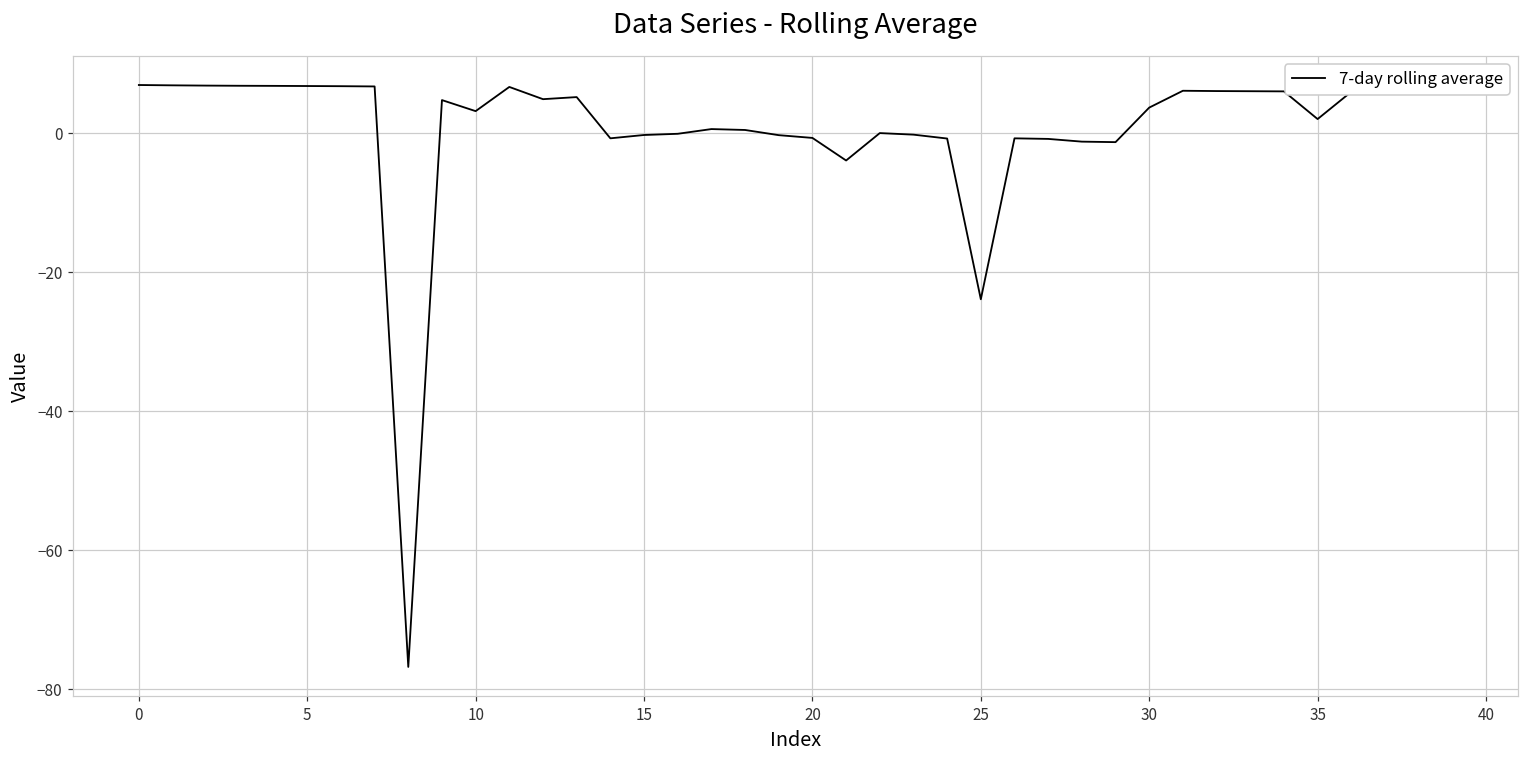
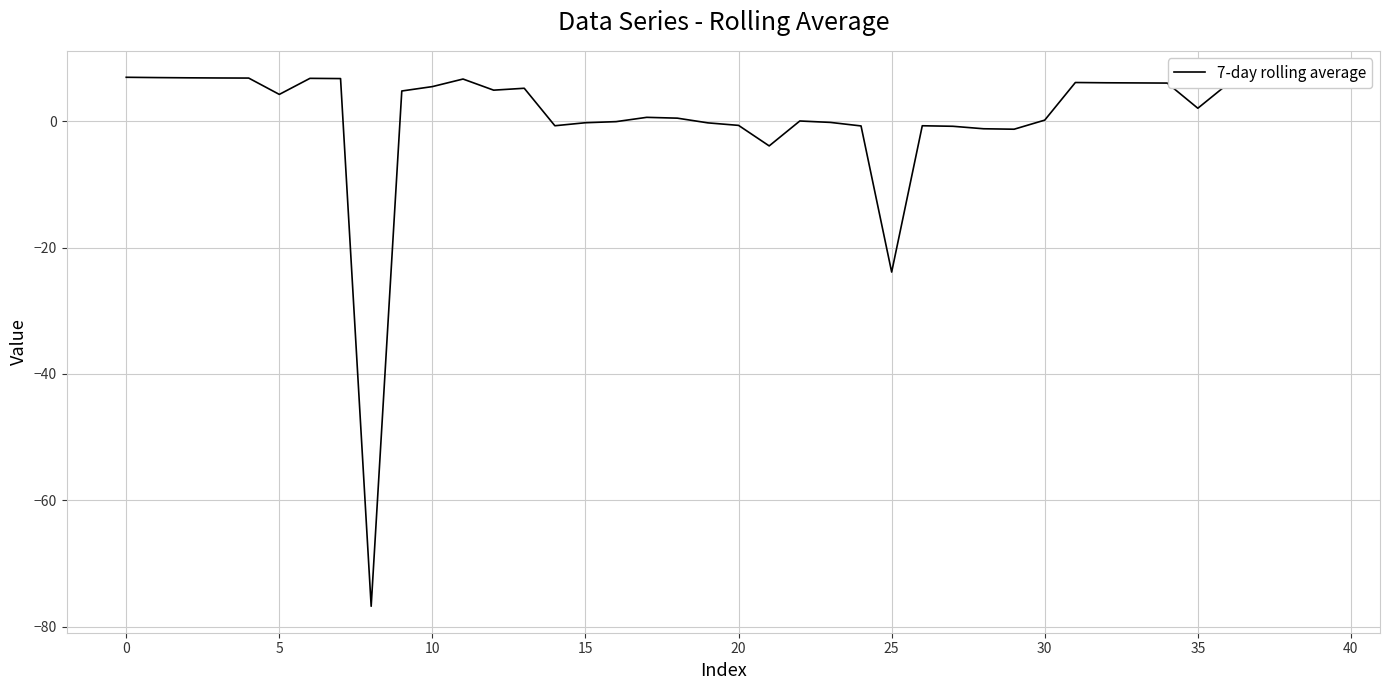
5: 7 -> 4
10: 3 -> 5
30: 4 -> 0
